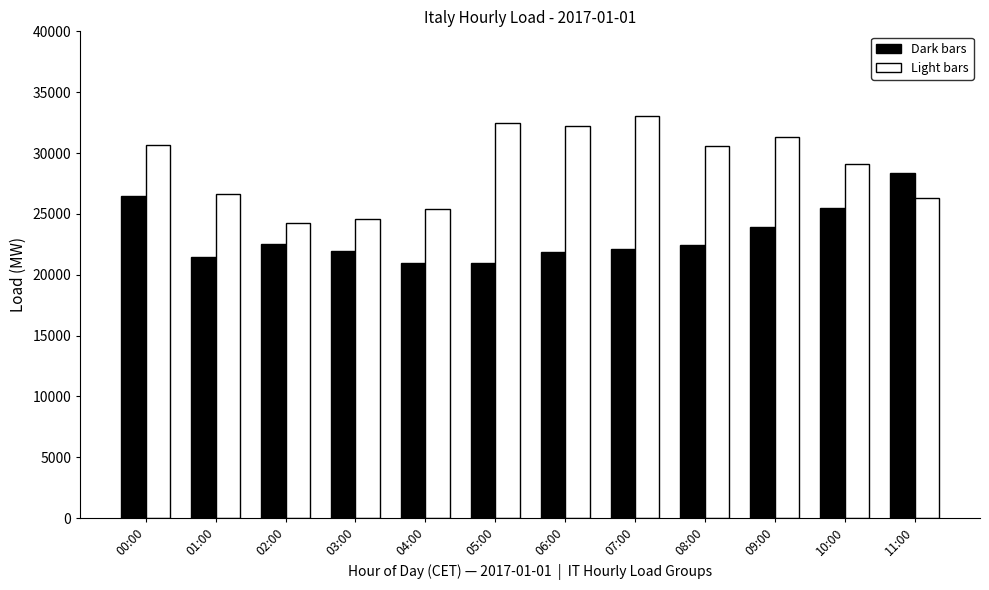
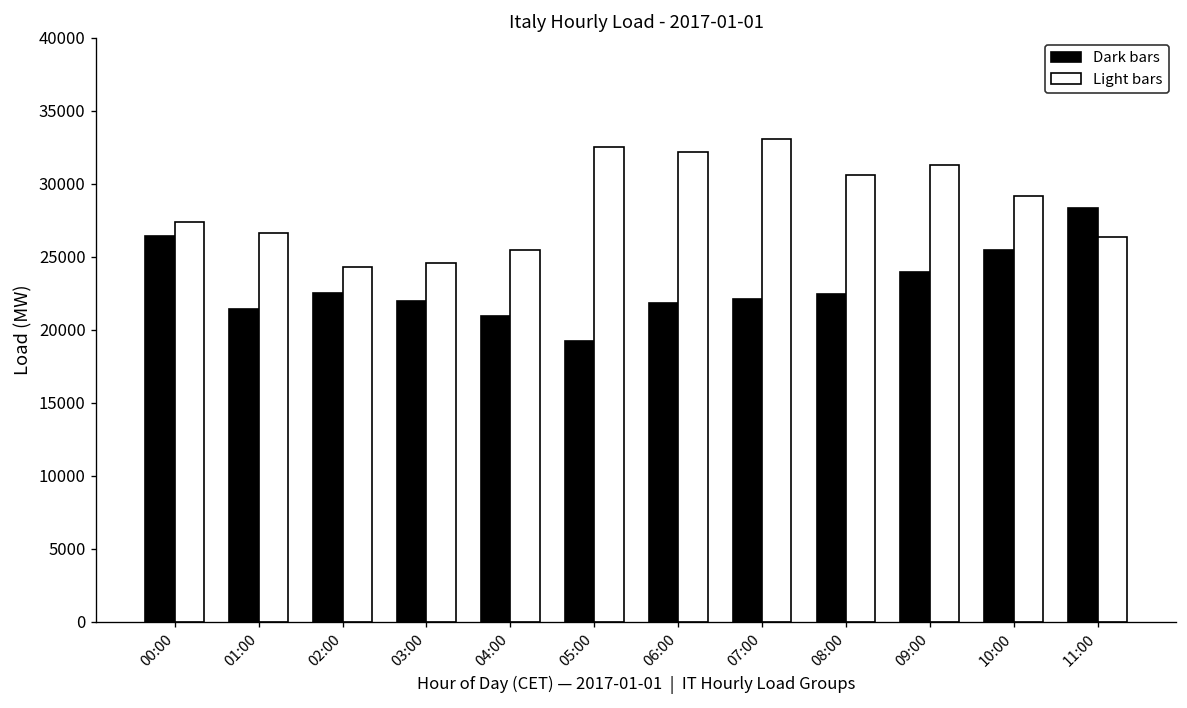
Light bars, 00:00: 30700 -> 27400
Dark bars, 05:00: 21000 -> 19300
